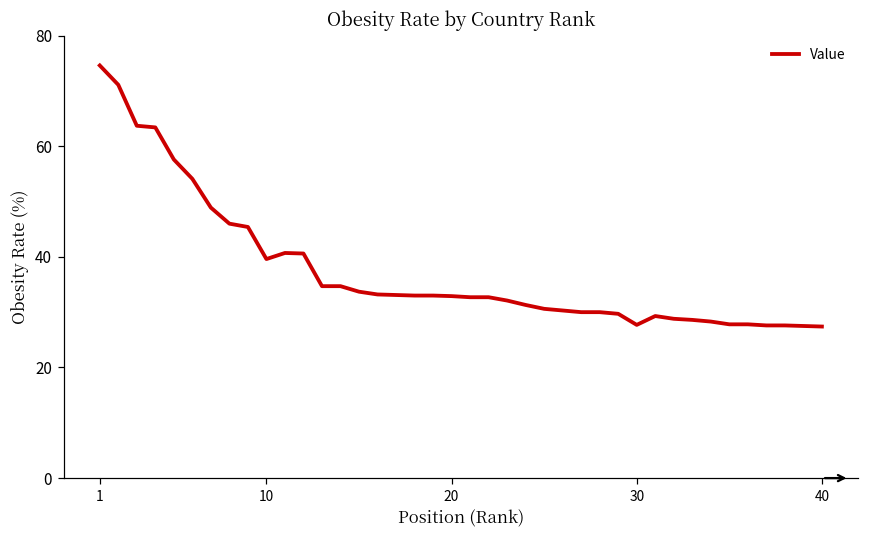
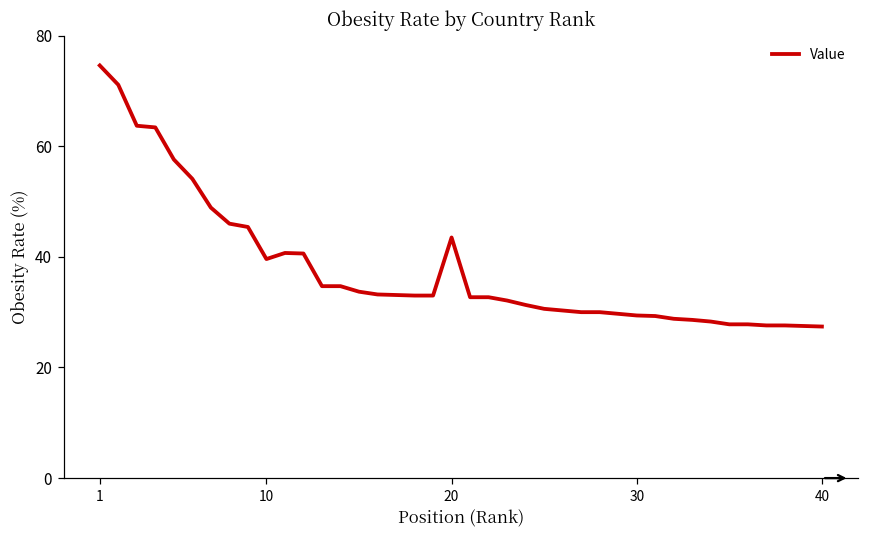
20: 33 -> 44
30: 28 -> 29
